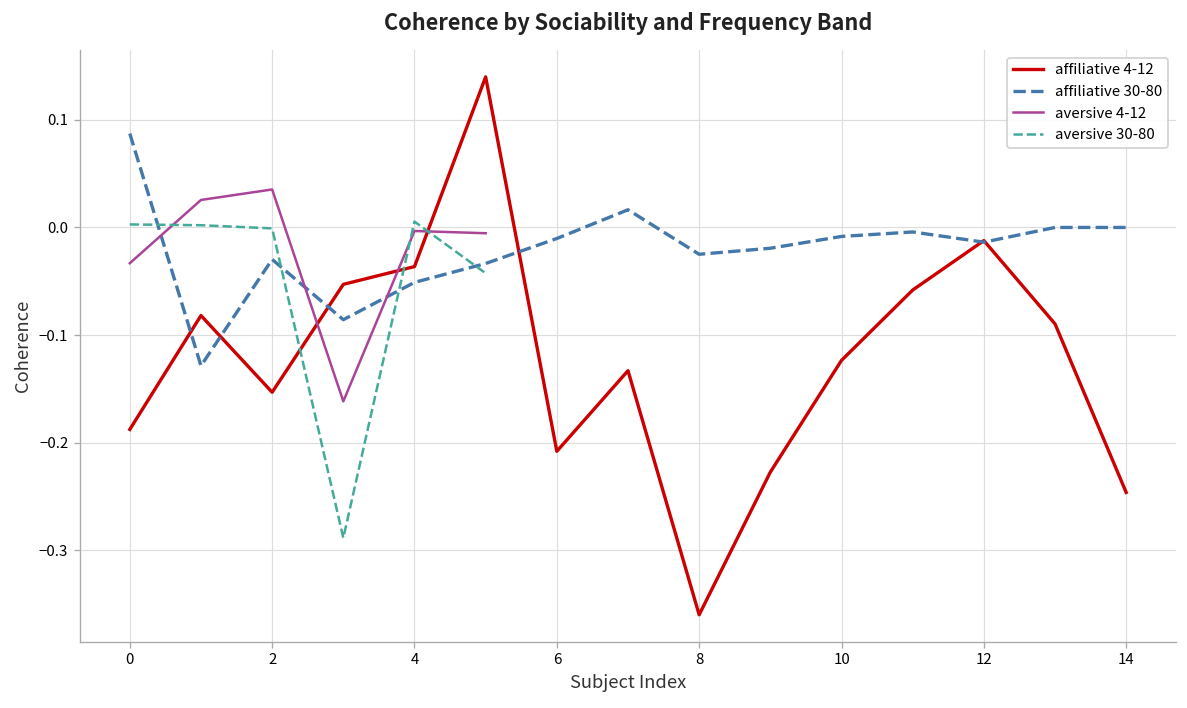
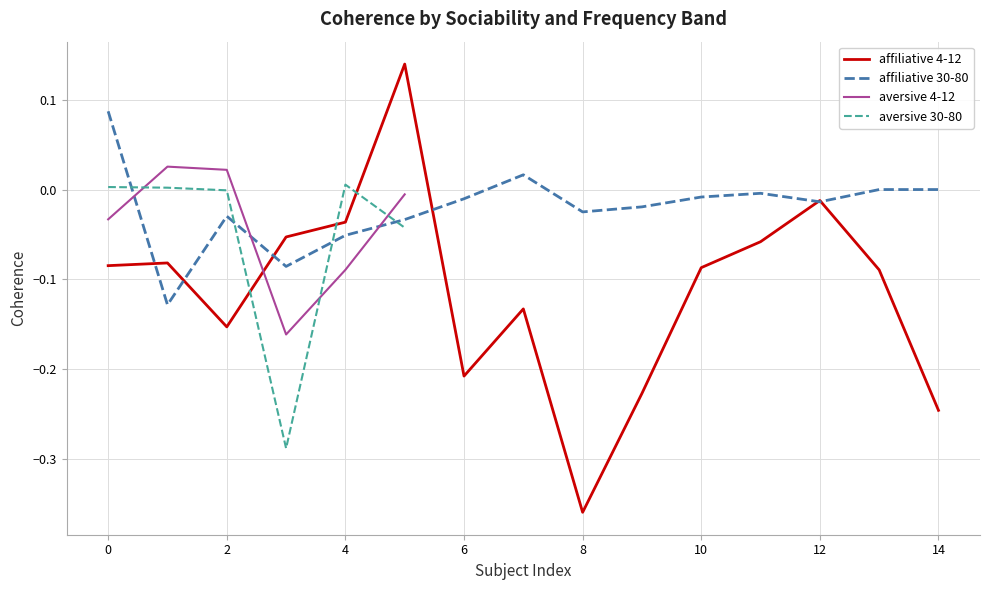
affiliative 4-12, 0: -0.19 -> -0.08
aversive 4-12, 2: 0.04 -> 0.02
aversive 4-12, 4: 0.00 -> -0.09
affiliative 4-12, 10: -0.12 -> -0.09
